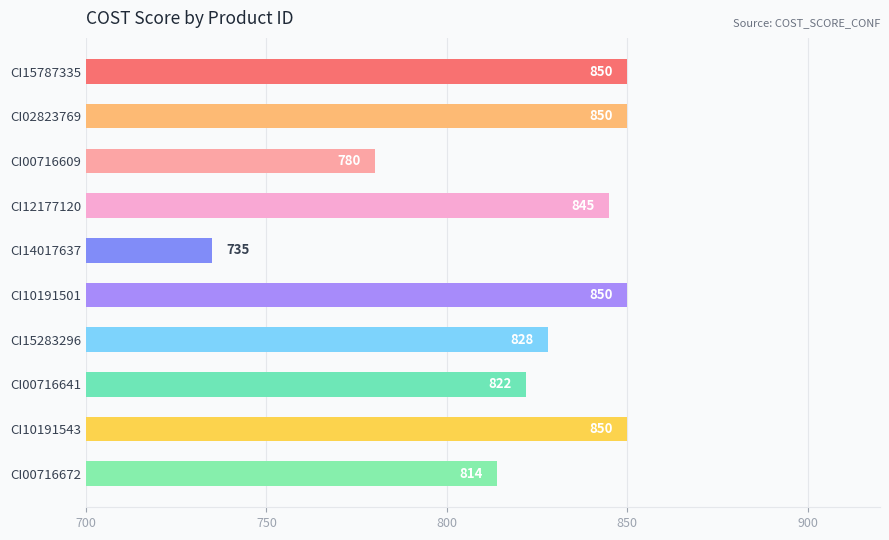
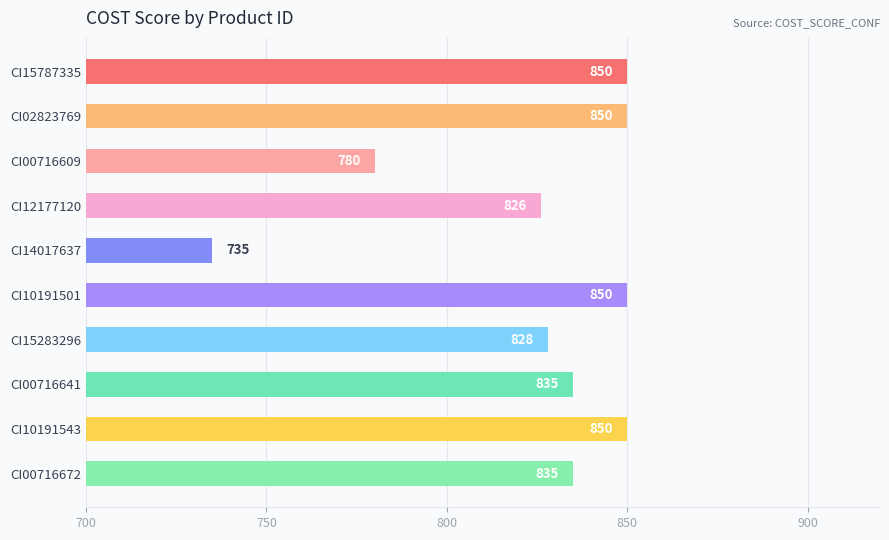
CI12177120: 845 -> 826
CI00716641: 822 -> 835
CI00716672: 814 -> 835
